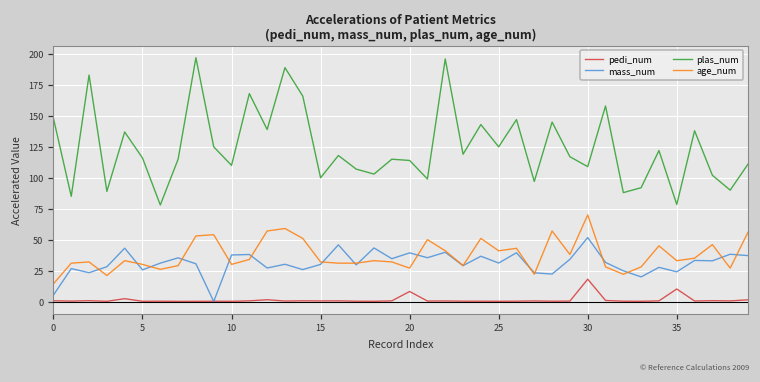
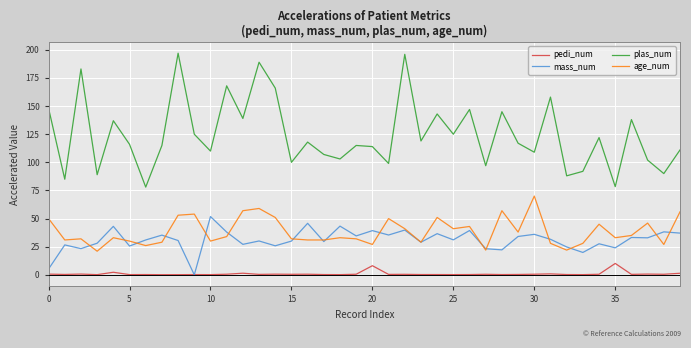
age_num, 0: 14 -> 50
mass_num, 10: 38 -> 52
pedi_num, 30: 18 -> 1
mass_num, 30: 52 -> 36
